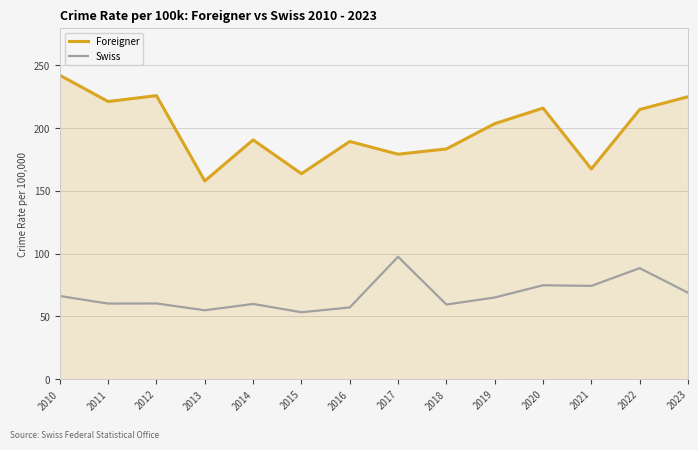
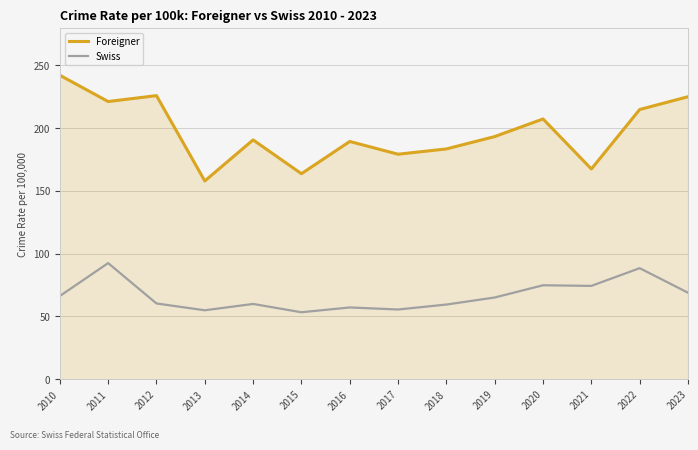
Swiss, 2011: 60 -> 93
Swiss, 2017: 98 -> 56
Foreigner, 2019: 204 -> 193
Foreigner, 2020: 216 -> 207
